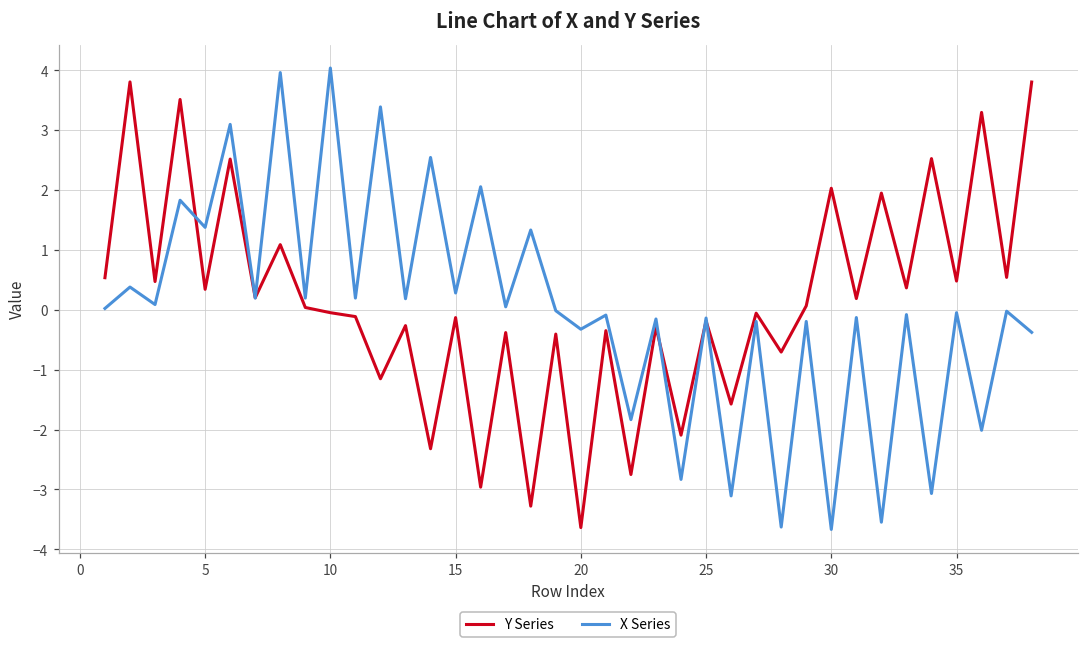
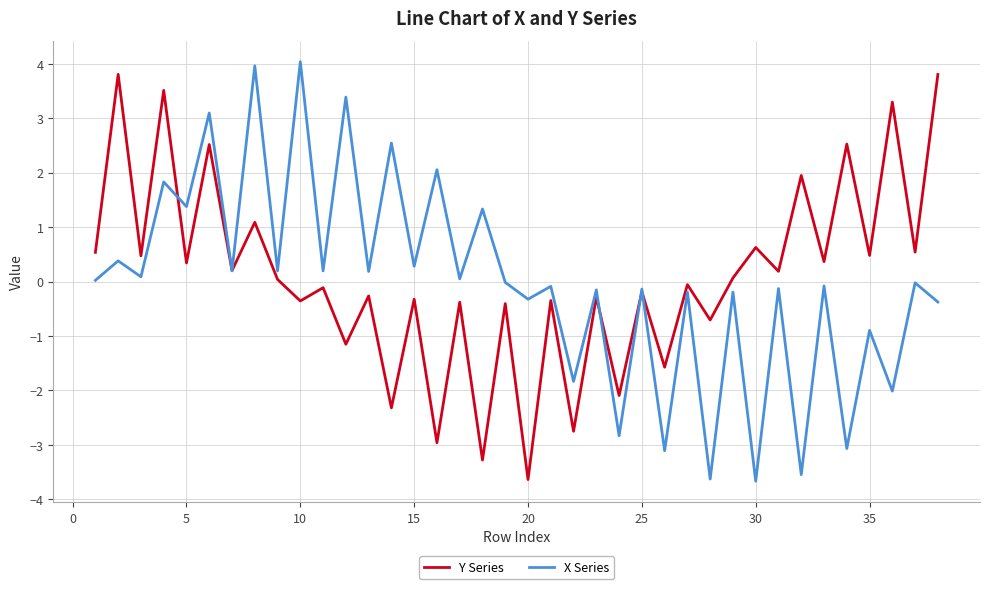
Y Series, 10: 0.0 -> -0.4
Y Series, 15: -0.1 -> -0.3
Y Series, 30: 2.0 -> 0.6
X Series, 35: 0.0 -> -0.9
